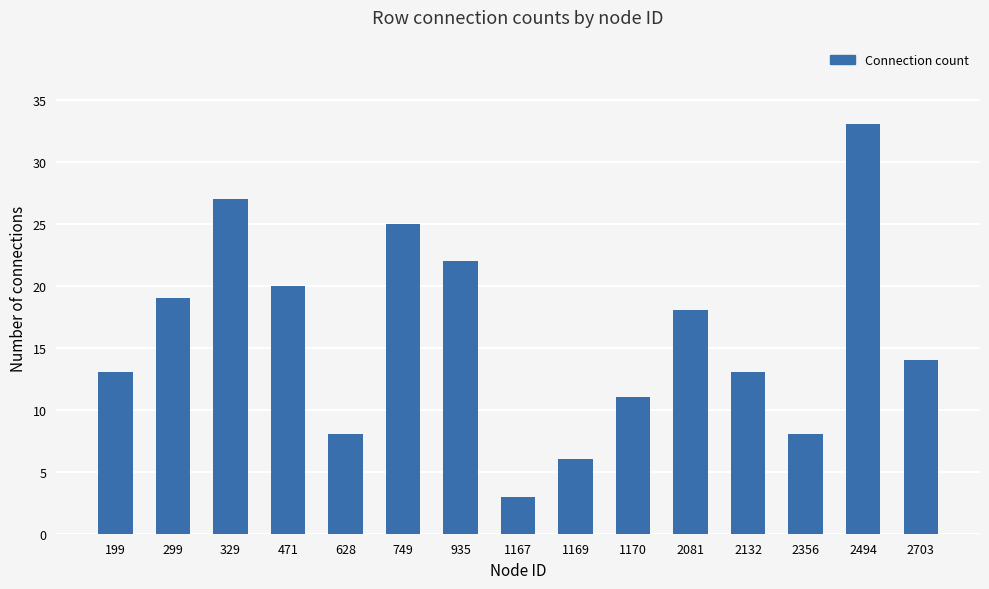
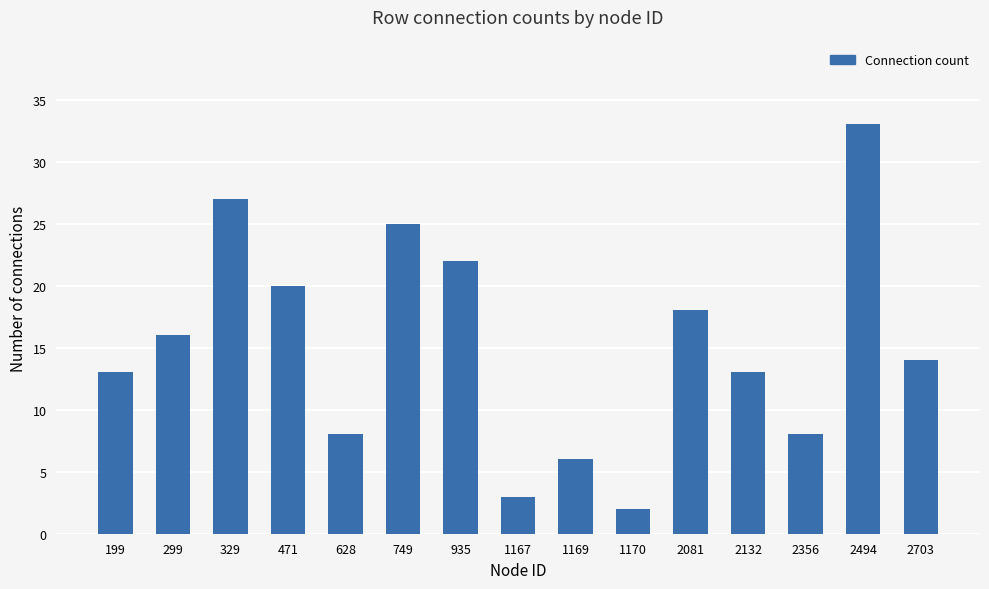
299: 19 -> 16
1170: 11 -> 2
